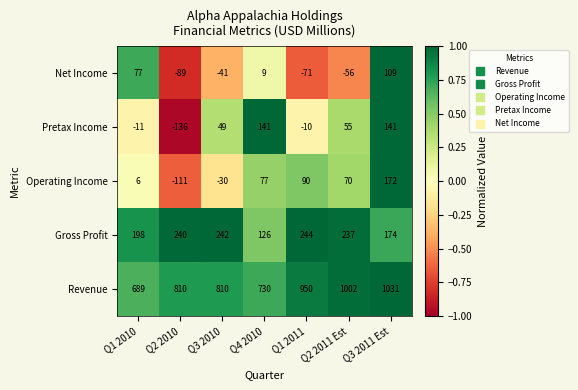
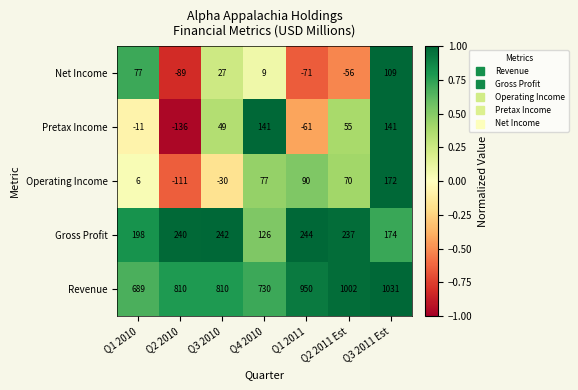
Net Income, Q3 2010: -41 -> 27
Pretax Income, Q1 2011: -10 -> -61
